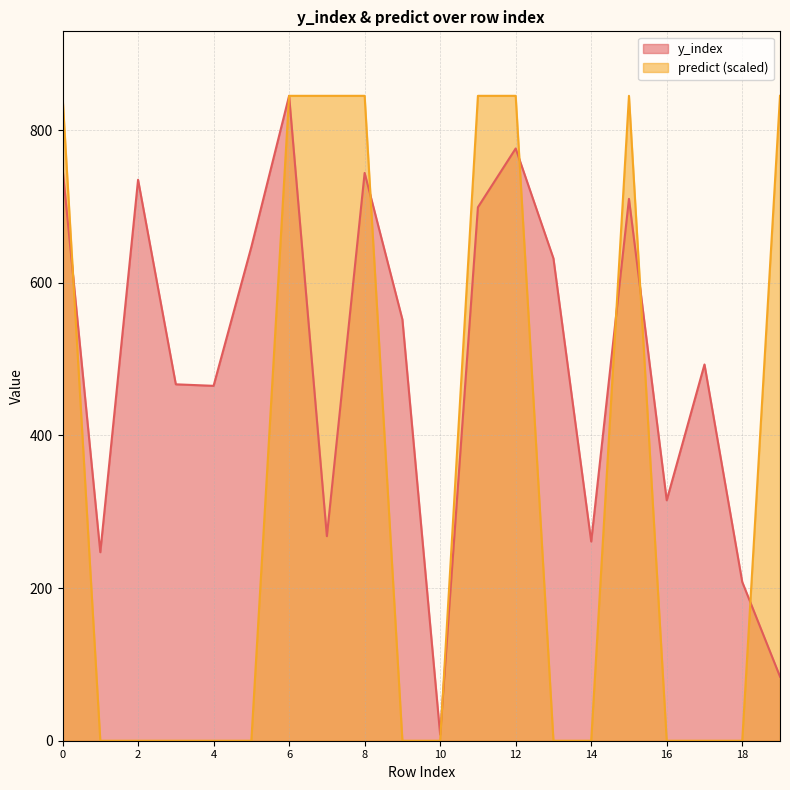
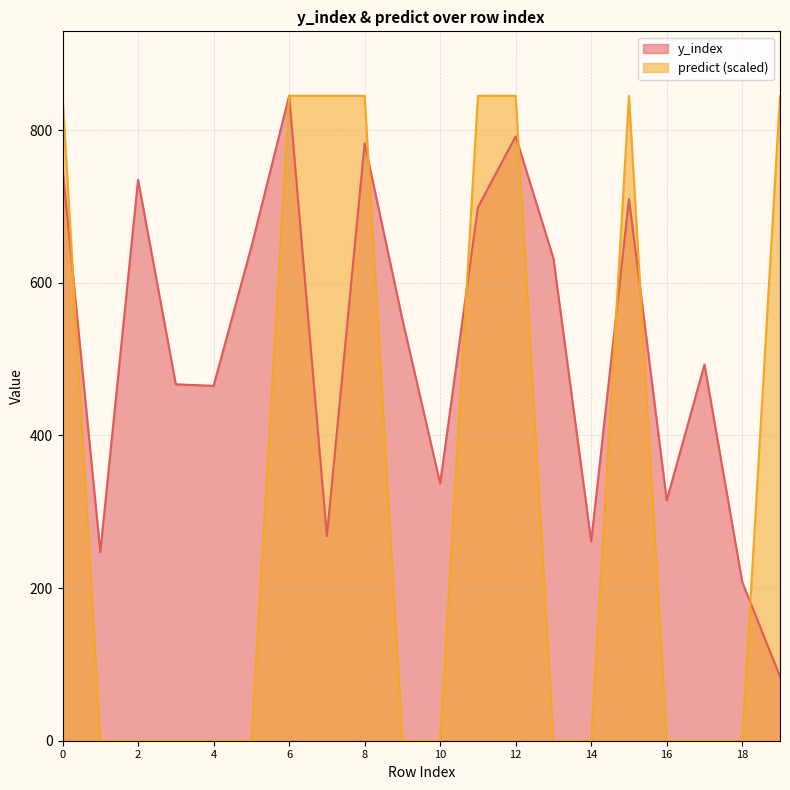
y_index, 8: 740 -> 780
y_index, 10: 10 -> 340
y_index, 12: 780 -> 790
